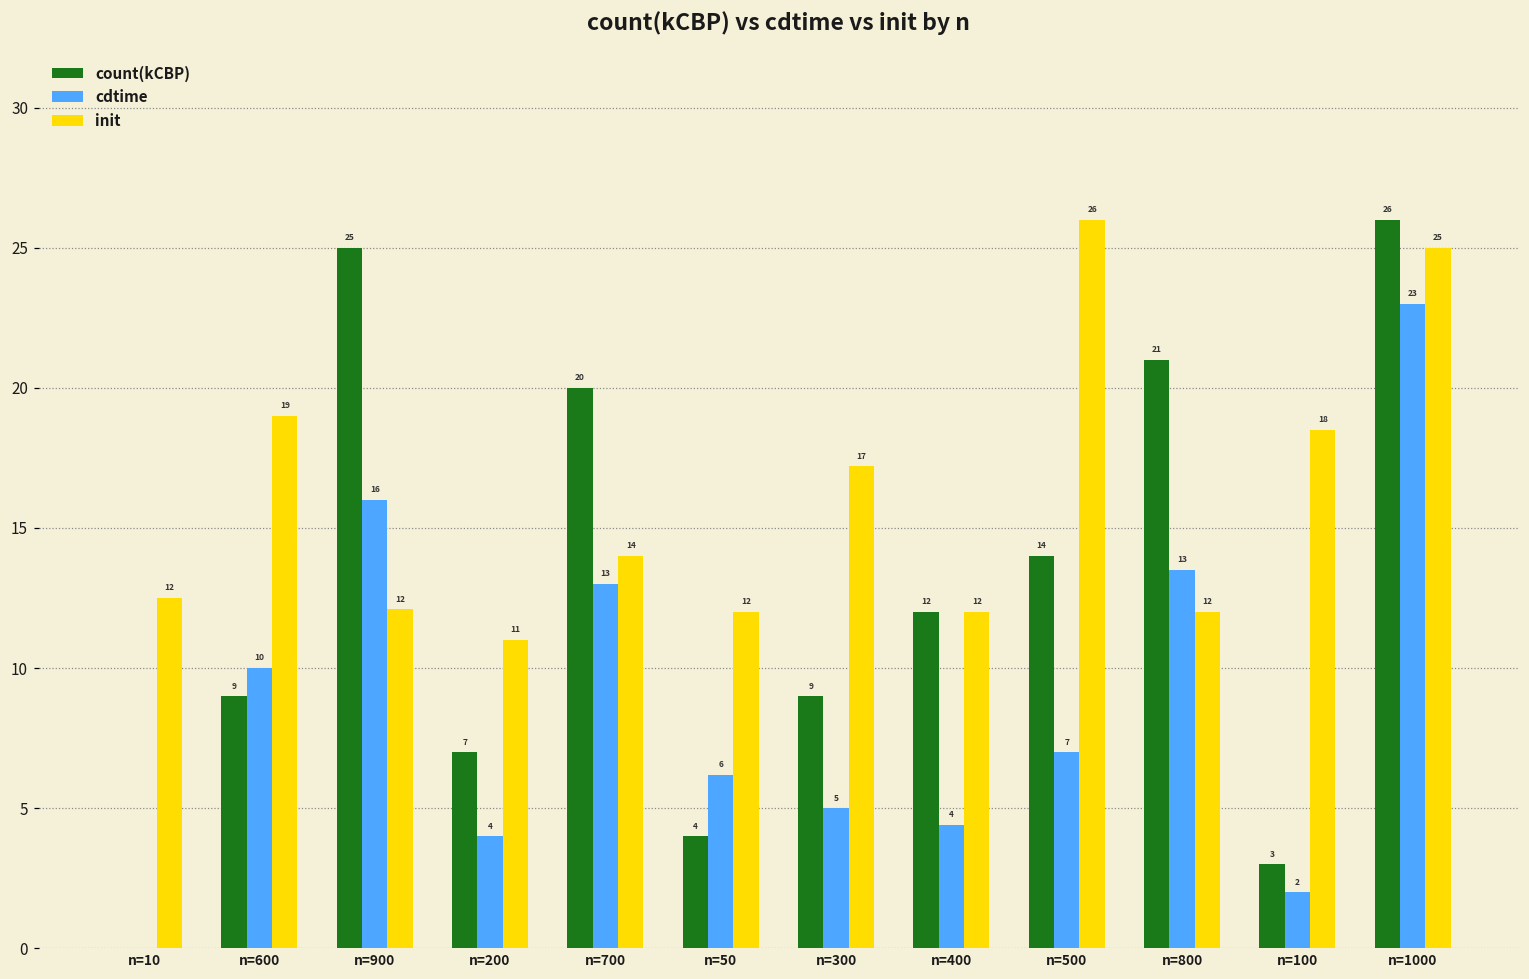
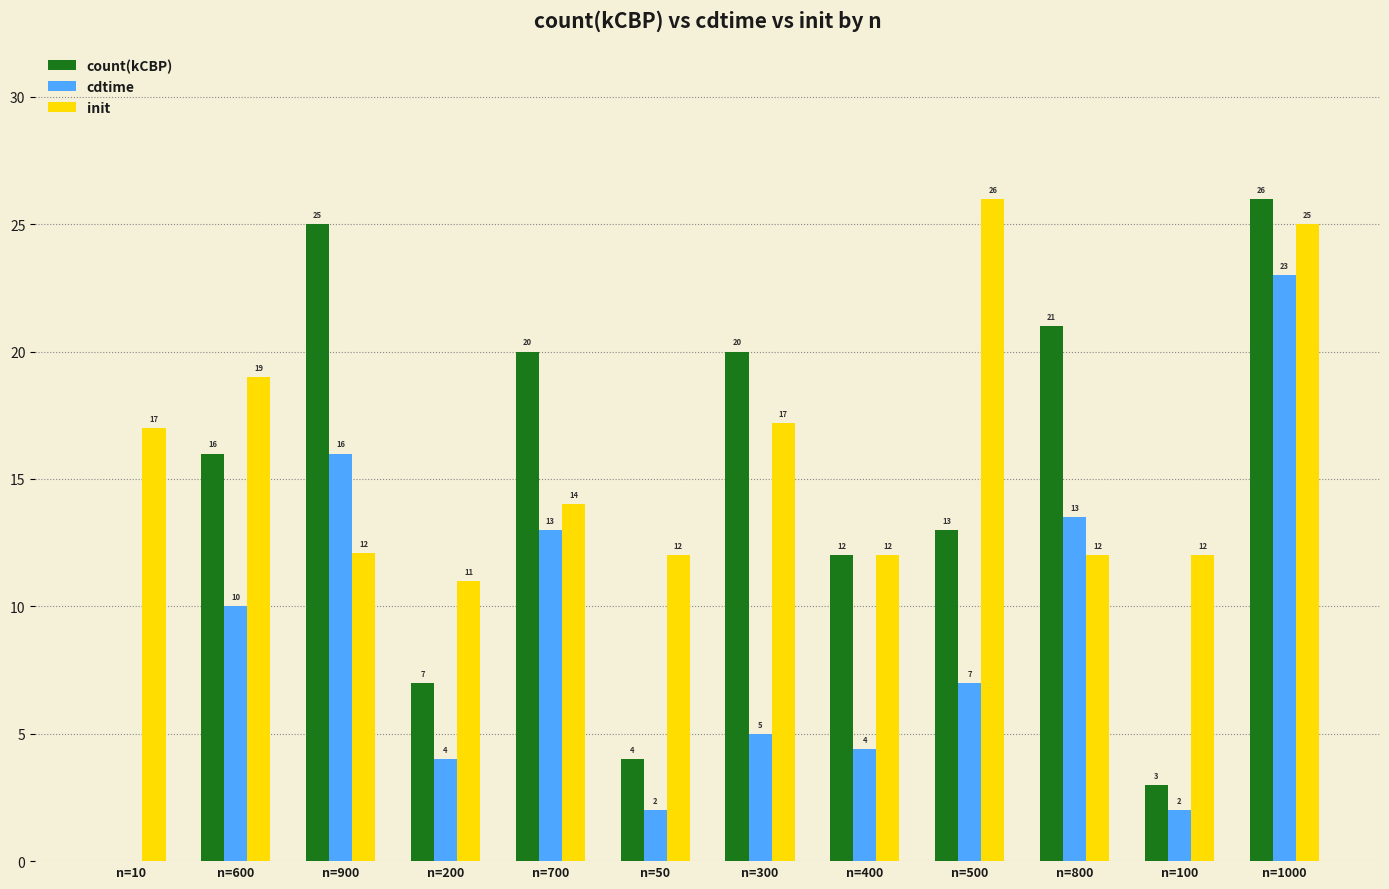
init, n=10: 12 -> 17
count(kCBP), n=600: 9 -> 16
cdtime, n=50: 6 -> 2
count(kCBP), n=300: 9 -> 20
count(kCBP), n=500: 14 -> 13
init, n=100: 18 -> 12
